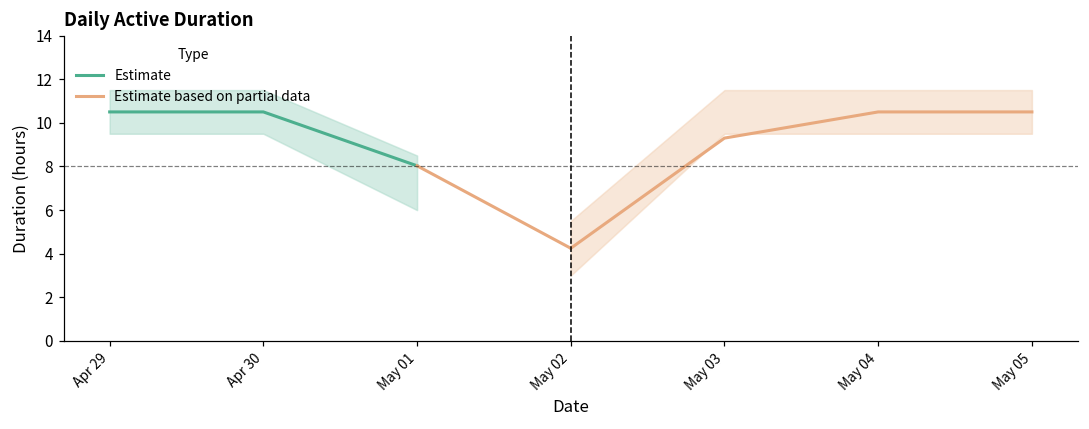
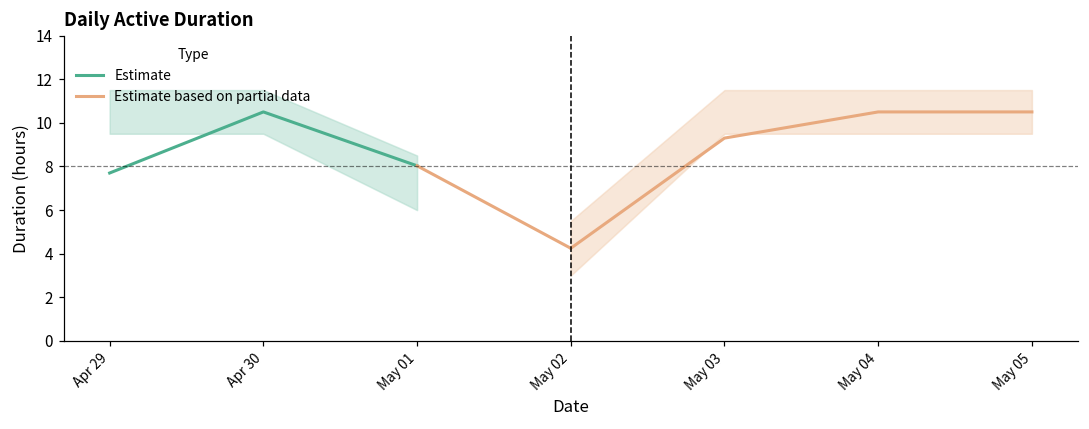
Estimate, Apr 29: 10.5 -> 7.7
